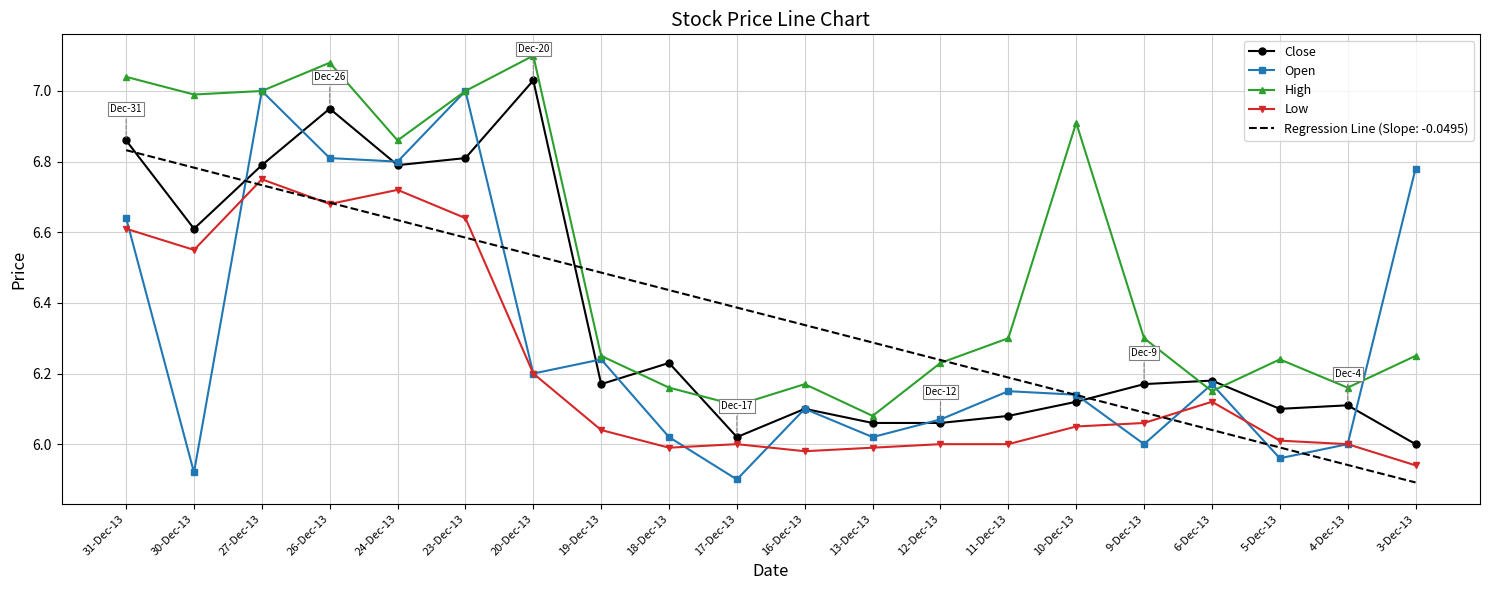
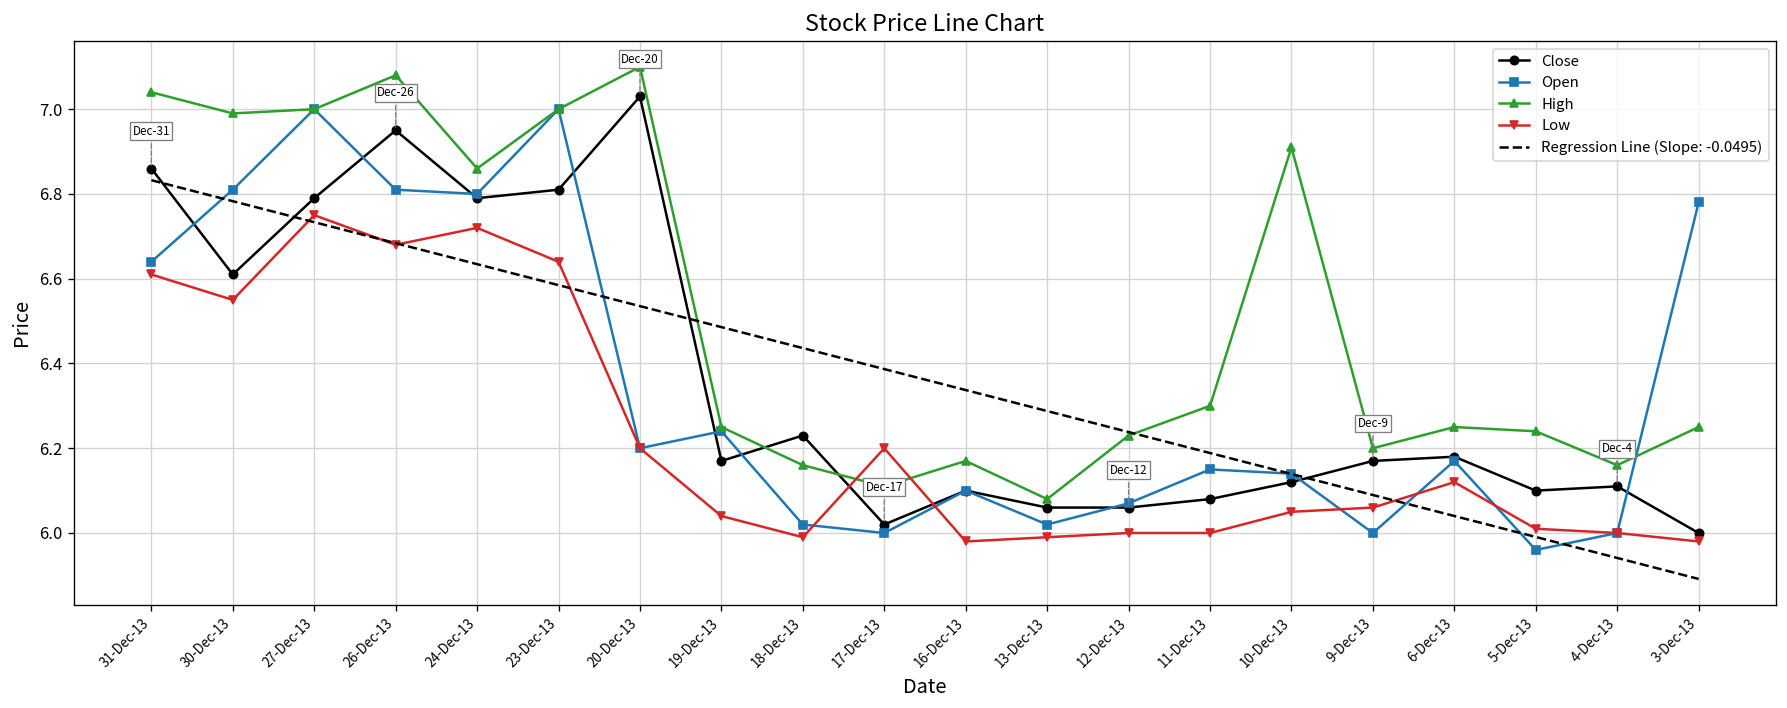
Open, 30-Dec-13: 5.92 -> 6.81
Open, 17-Dec-13: 5.9 -> 6.0
Low, 17-Dec-13: 6.0 -> 6.2
High, 9-Dec-13: 6.3 -> 6.2
High, 6-Dec-13: 6.15 -> 6.25
Low, 3-Dec-13: 5.94 -> 5.98
